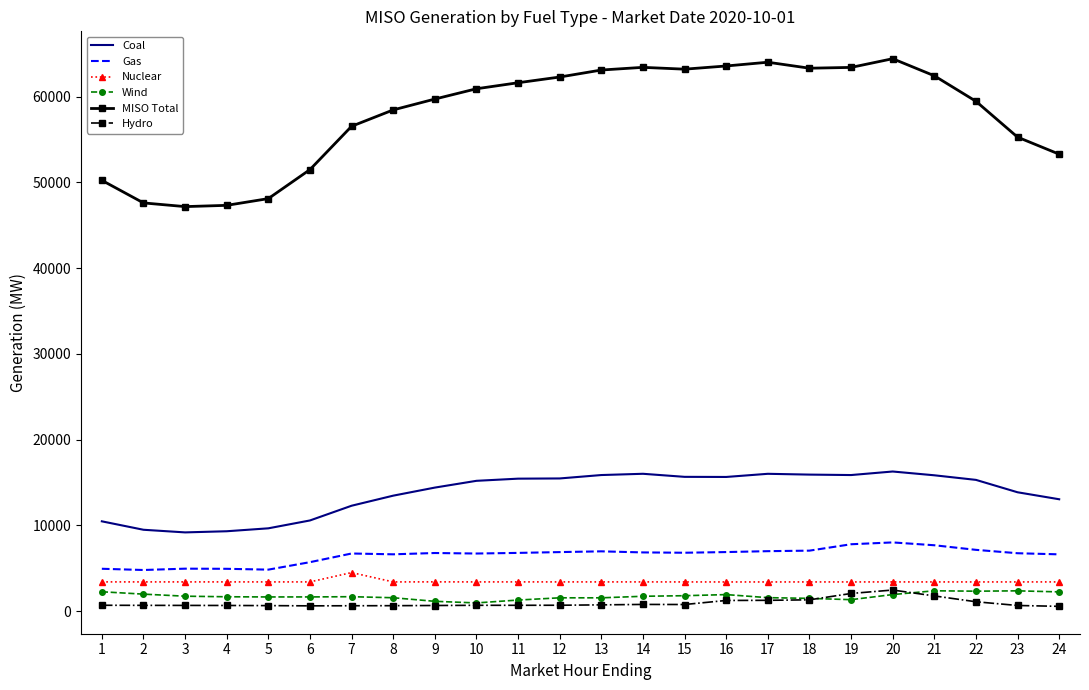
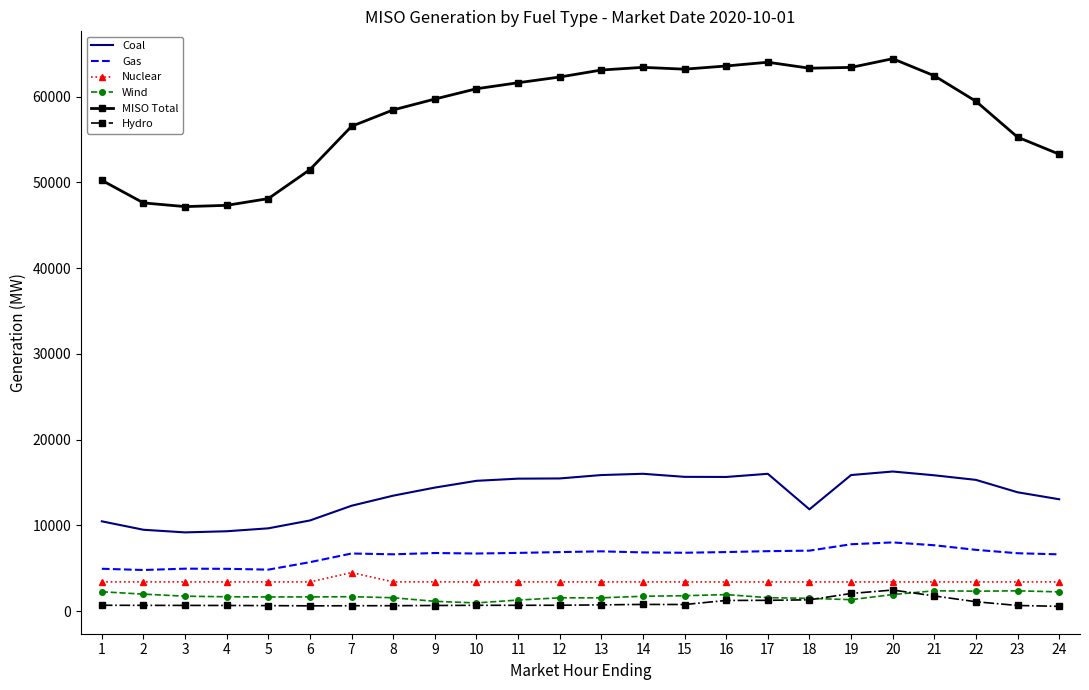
Coal, 18: 16000 -> 12000
